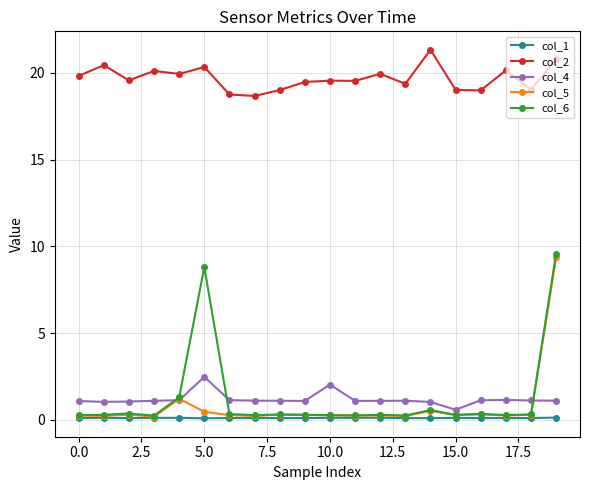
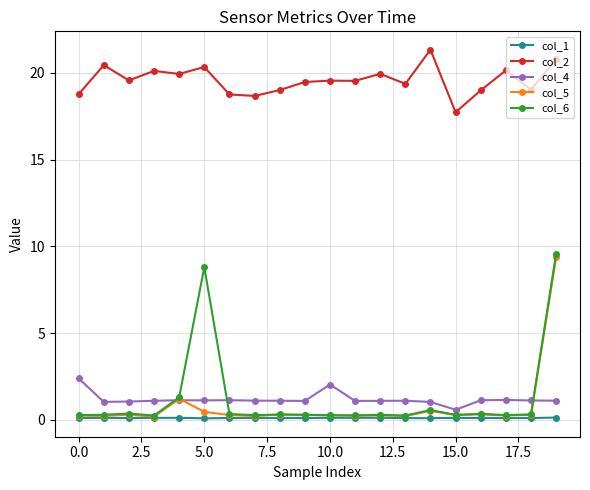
col_2, 0.0: 19.8 -> 18.8
col_4, 0.0: 1.1 -> 2.4
col_4, 5.0: 2.5 -> 1.1
col_2, 15.0: 19.0 -> 17.7
